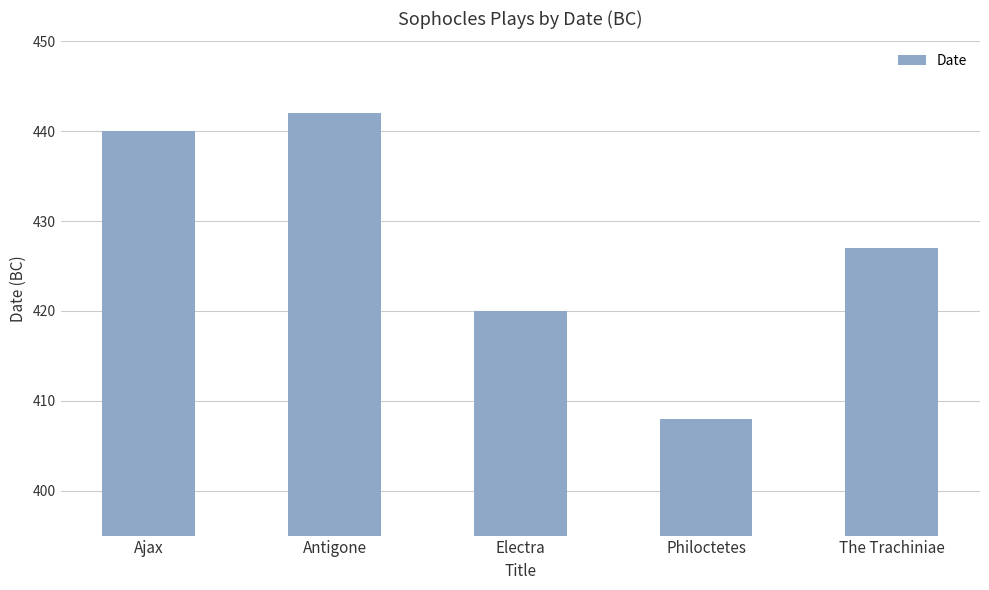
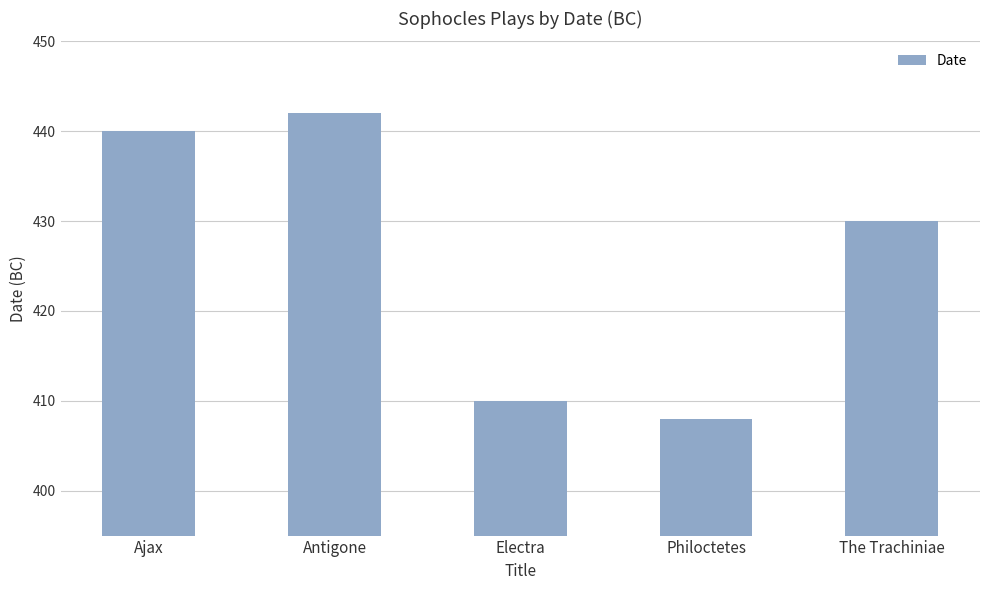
Electra: 420 -> 410
The Trachiniae: 427 -> 430
